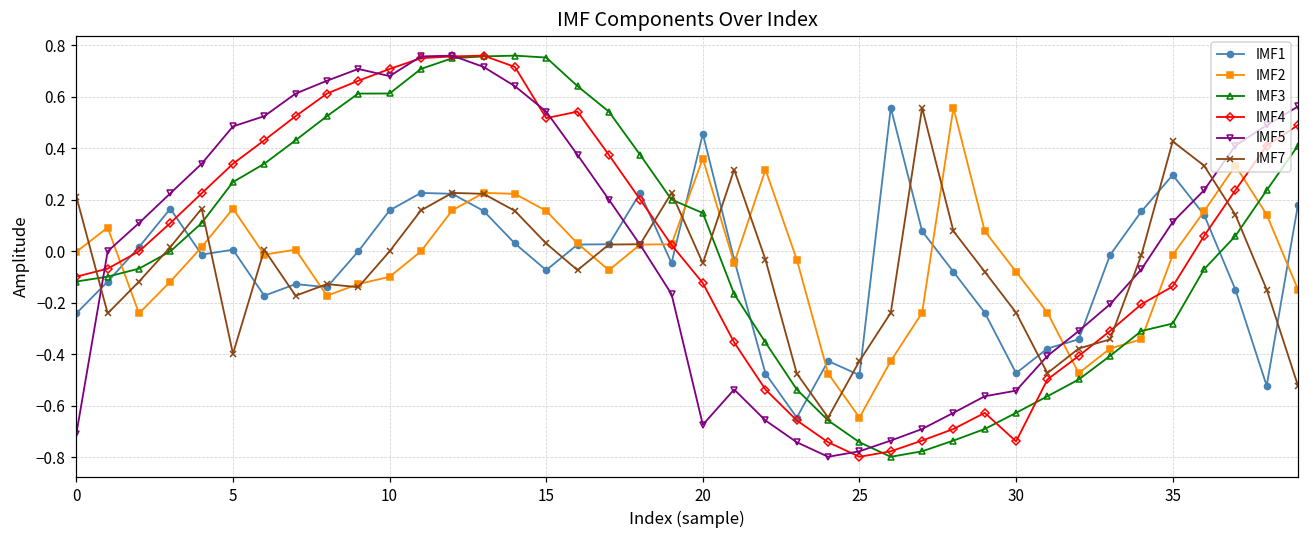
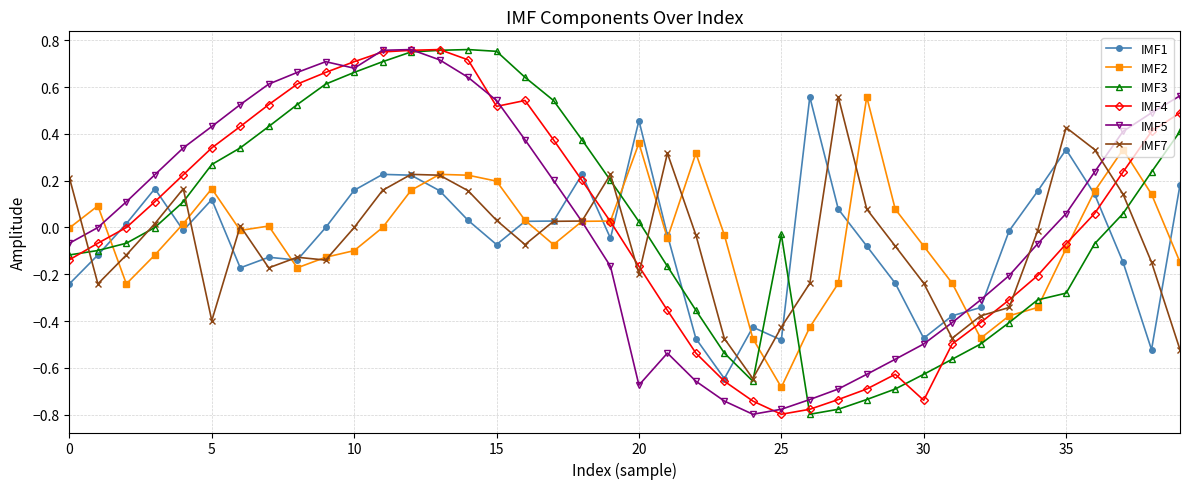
IMF4, 0: -0.10 -> -0.14
IMF5, 0: -0.71 -> -0.07
IMF1, 5: 0.01 -> 0.12
IMF5, 5: 0.49 -> 0.43
IMF3, 10: 0.61 -> 0.66
IMF2, 15: 0.16 -> 0.20
IMF3, 20: 0.15 -> 0.02
IMF4, 20: -0.12 -> -0.17
IMF7, 20: -0.05 -> -0.20
IMF2, 25: -0.65 -> -0.68
IMF3, 25: -0.74 -> -0.03
IMF5, 30: -0.54 -> -0.50
IMF1, 35: 0.30 -> 0.33
IMF2, 35: -0.01 -> -0.09
IMF4, 35: -0.14 -> -0.07
IMF5, 35: 0.11 -> 0.06
